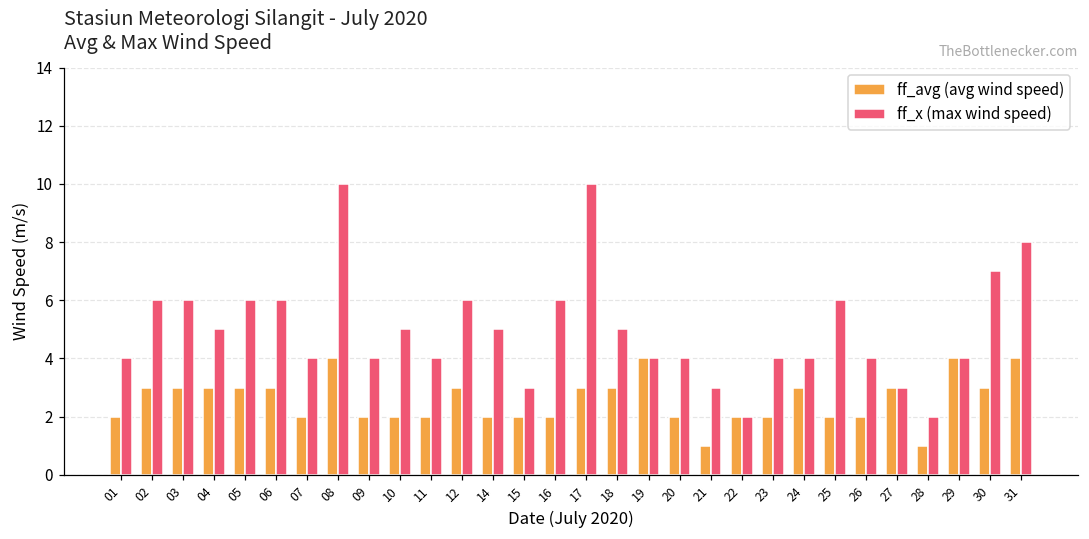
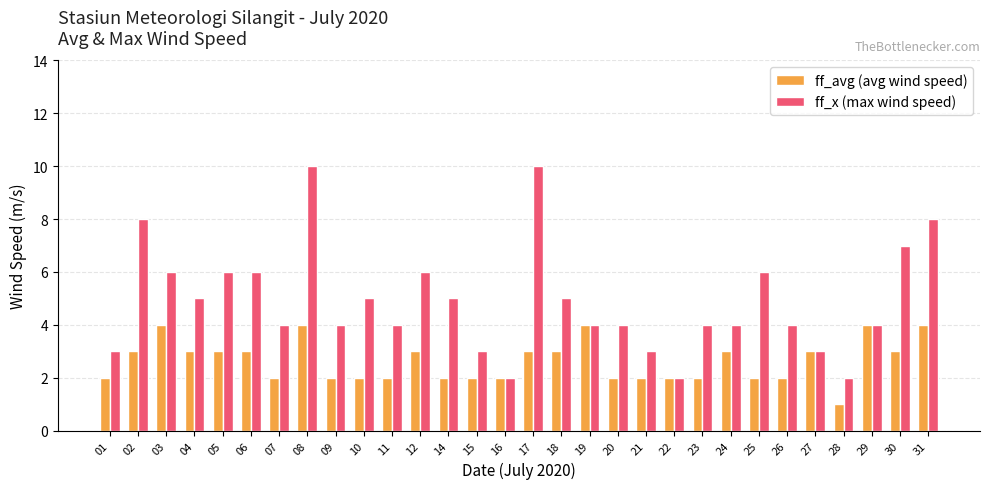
ff_x (max wind speed), 01: 4 -> 3
ff_x (max wind speed), 02: 6 -> 8
ff_avg (avg wind speed), 03: 3 -> 4
ff_x (max wind speed), 16: 6 -> 2
ff_avg (avg wind speed), 21: 1 -> 2
